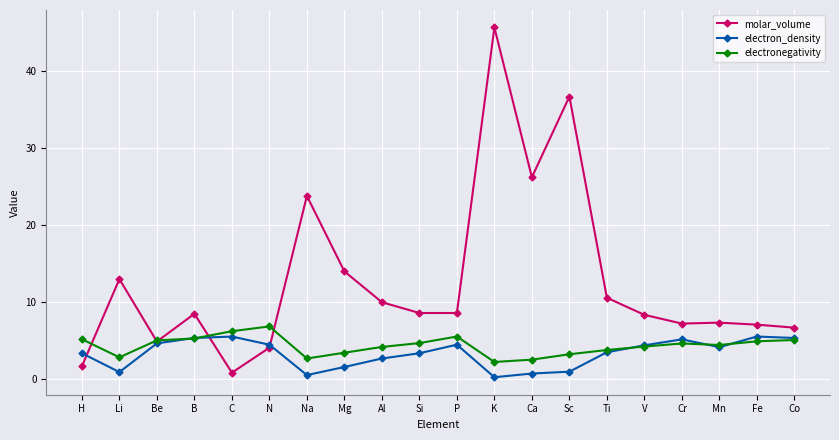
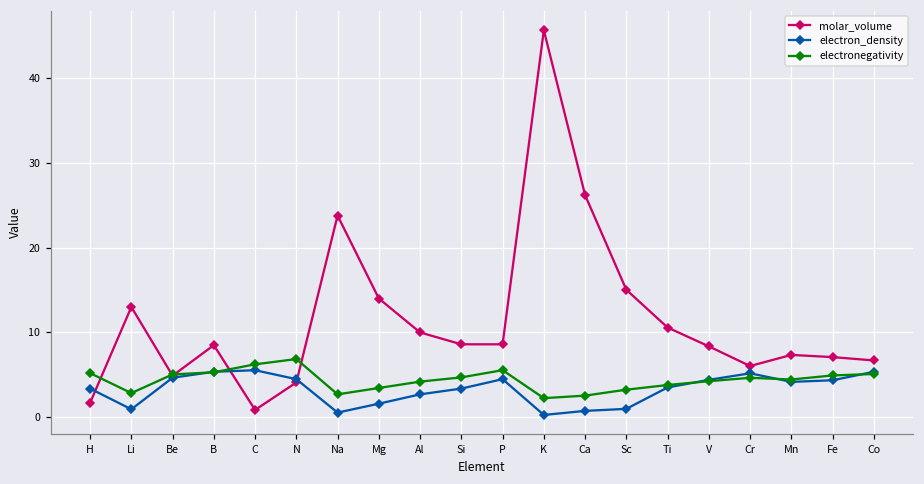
molar_volume, Sc: 37 -> 15
molar_volume, Cr: 7 -> 6
electron_density, Fe: 6 -> 4
